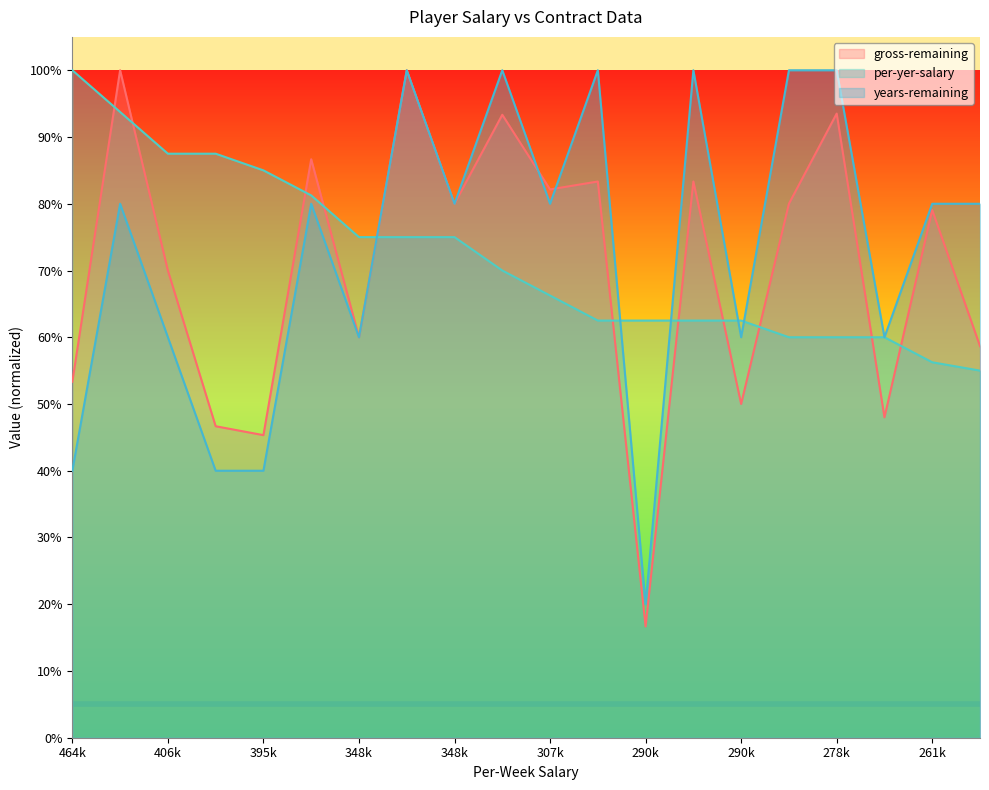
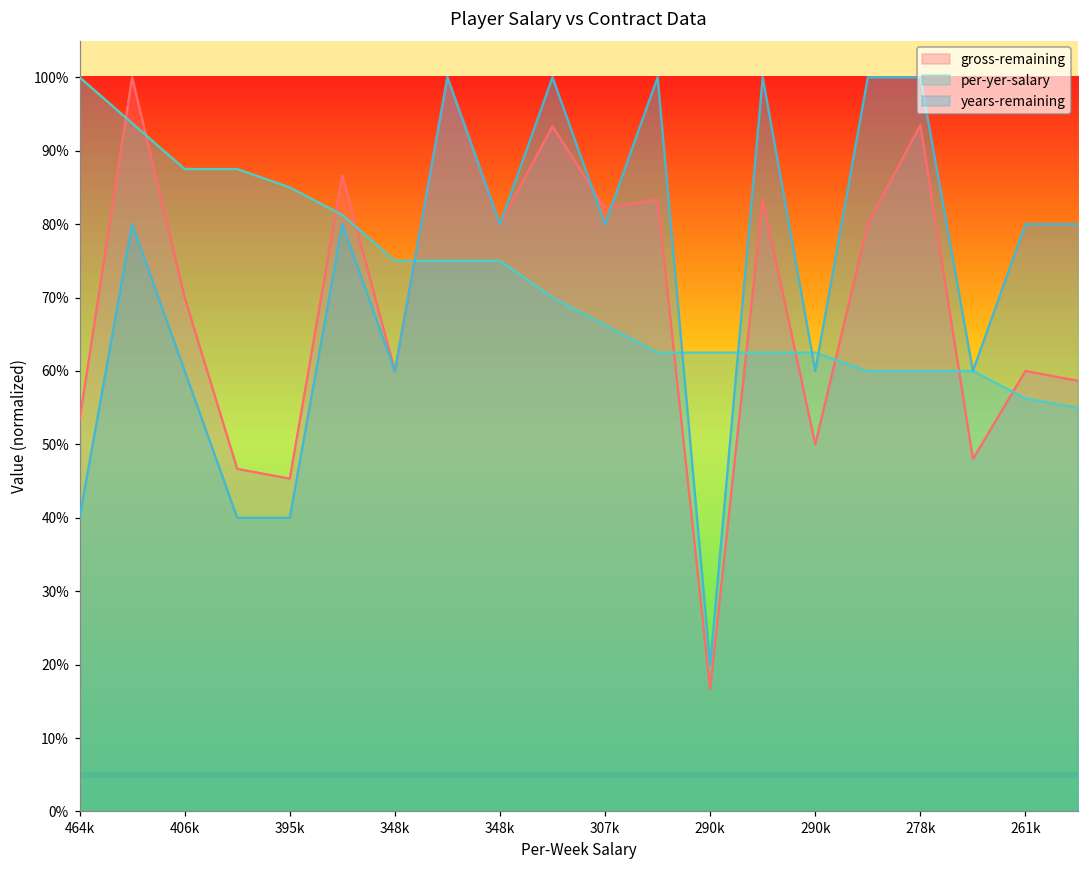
gross-remaining, 261k: 79% -> 60%
